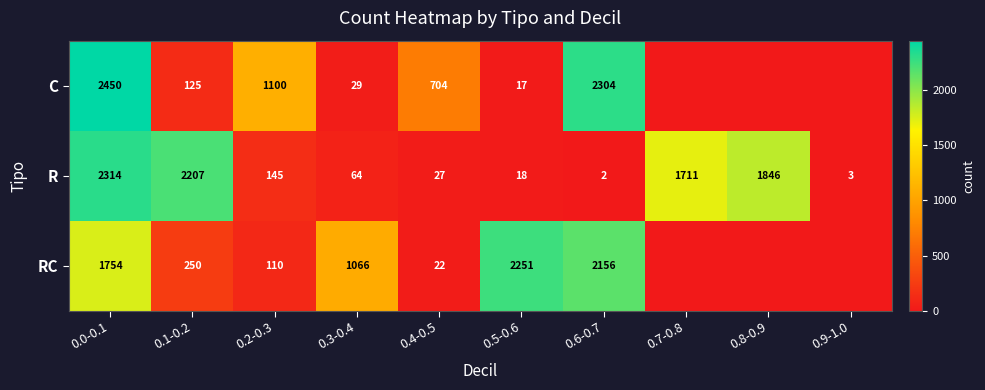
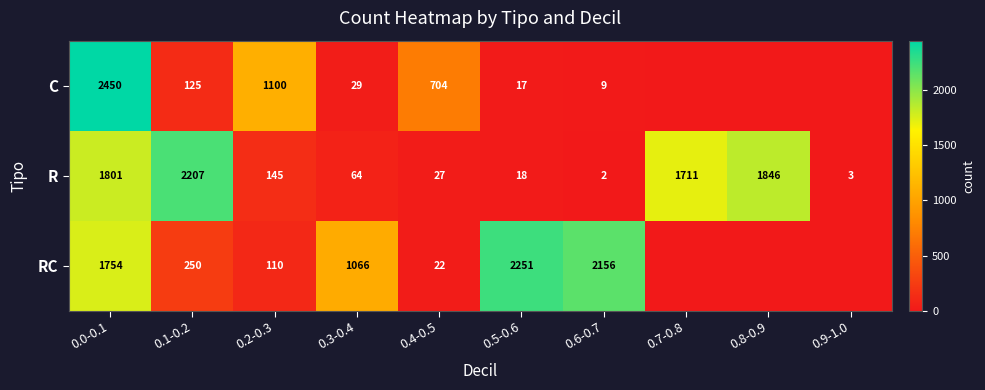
C, 0.6-0.7: 2304 -> 9
R, 0.0-0.1: 2314 -> 1801
